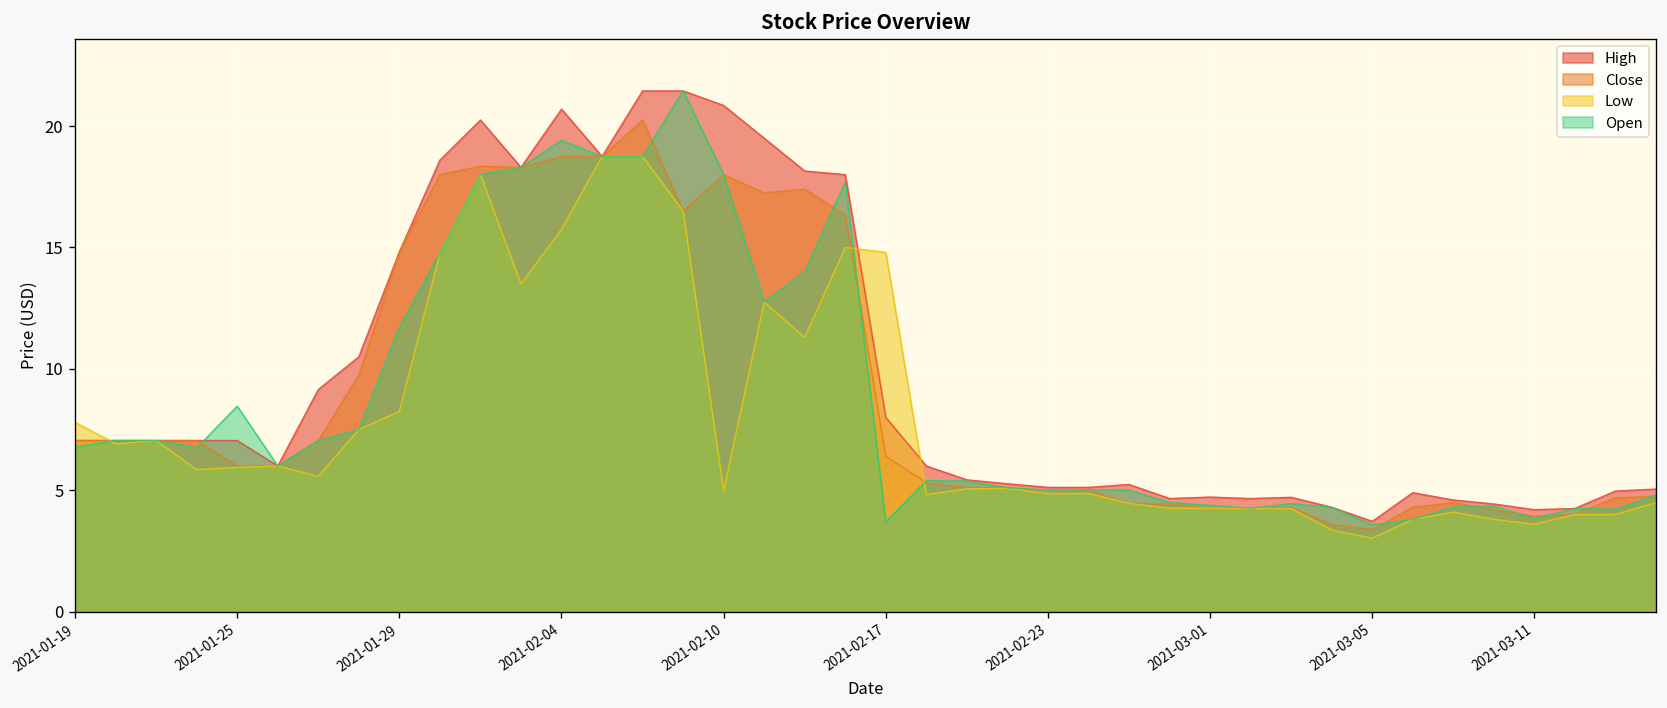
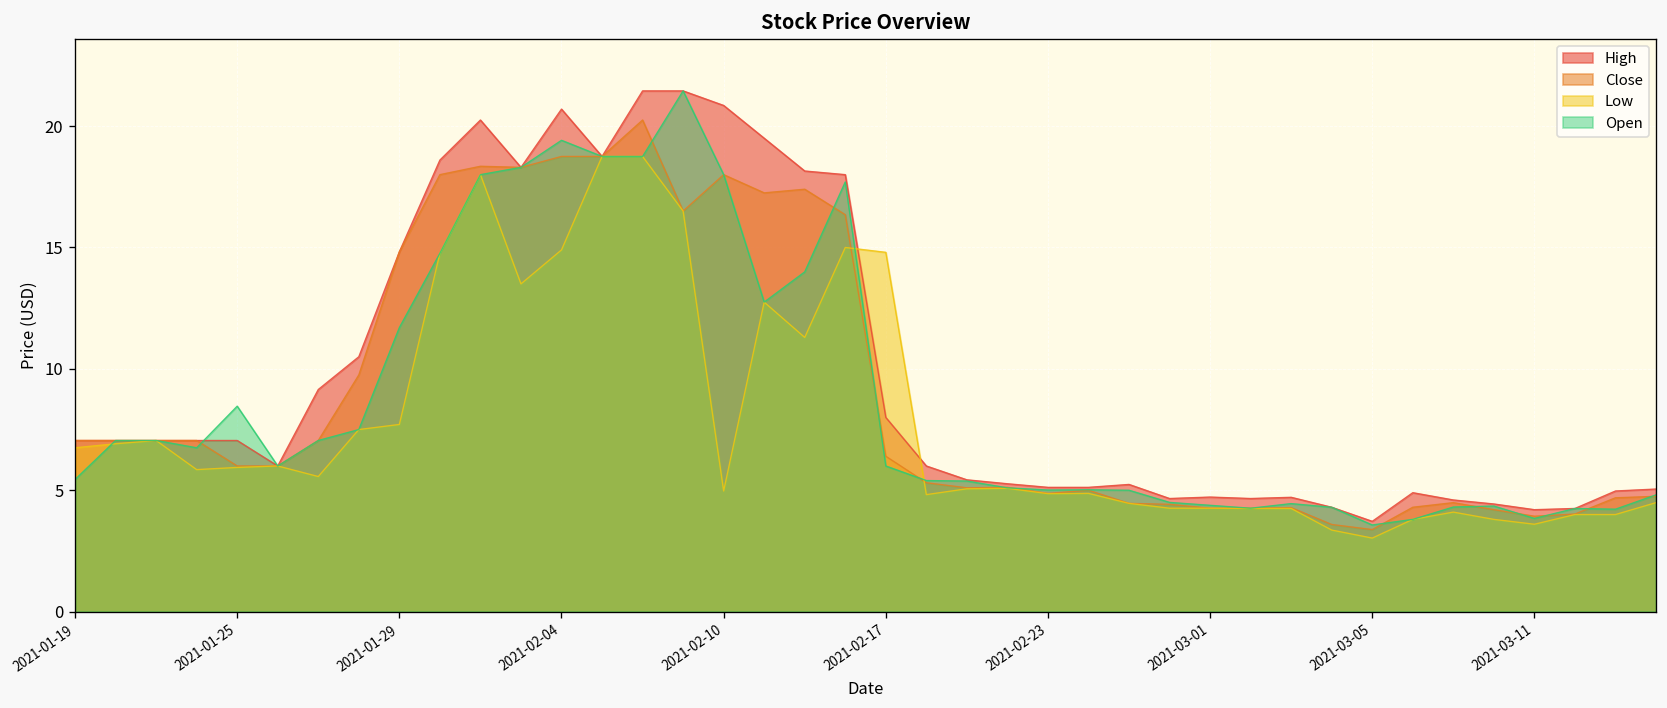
Low, 2021-01-19: 7.8 -> 6.8
Open, 2021-01-19: 6.8 -> 5.4
Low, 2021-01-29: 8.3 -> 7.7
Low, 2021-02-04: 15.8 -> 14.9
Open, 2021-02-17: 3.7 -> 6.0
